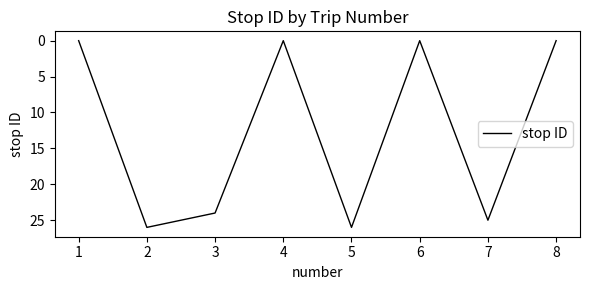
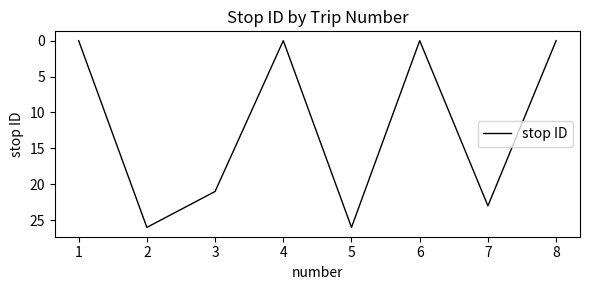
3: 24 -> 21
7: 25 -> 23
